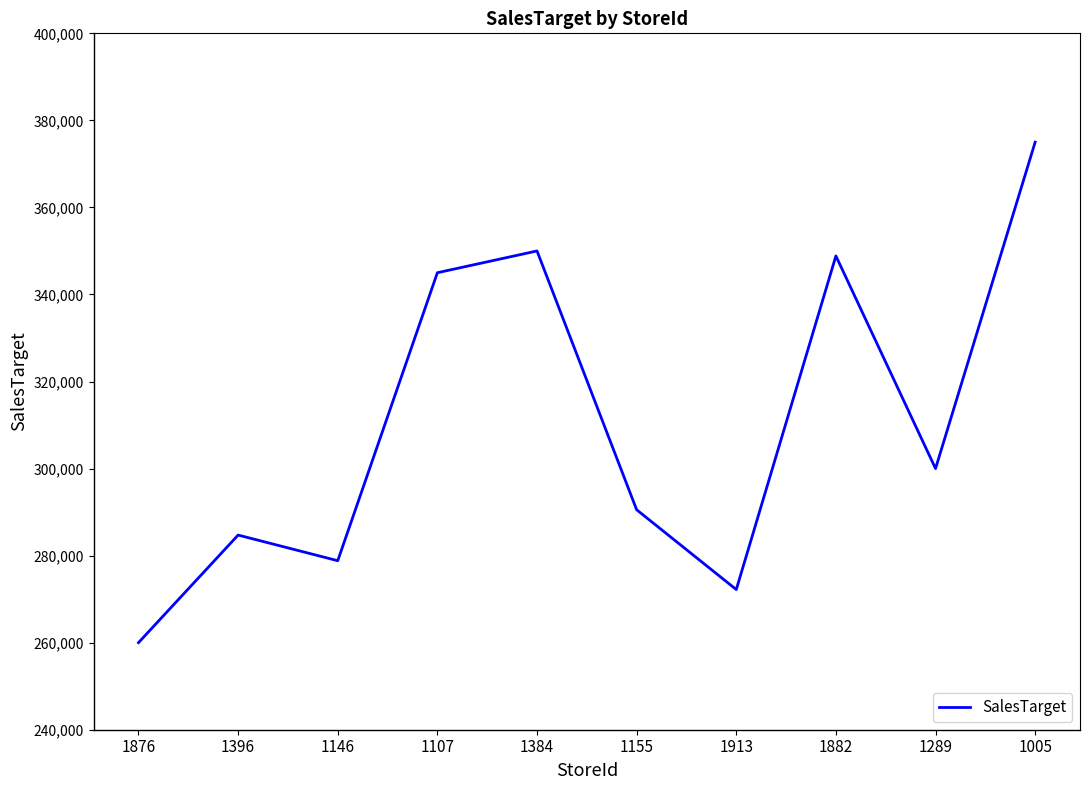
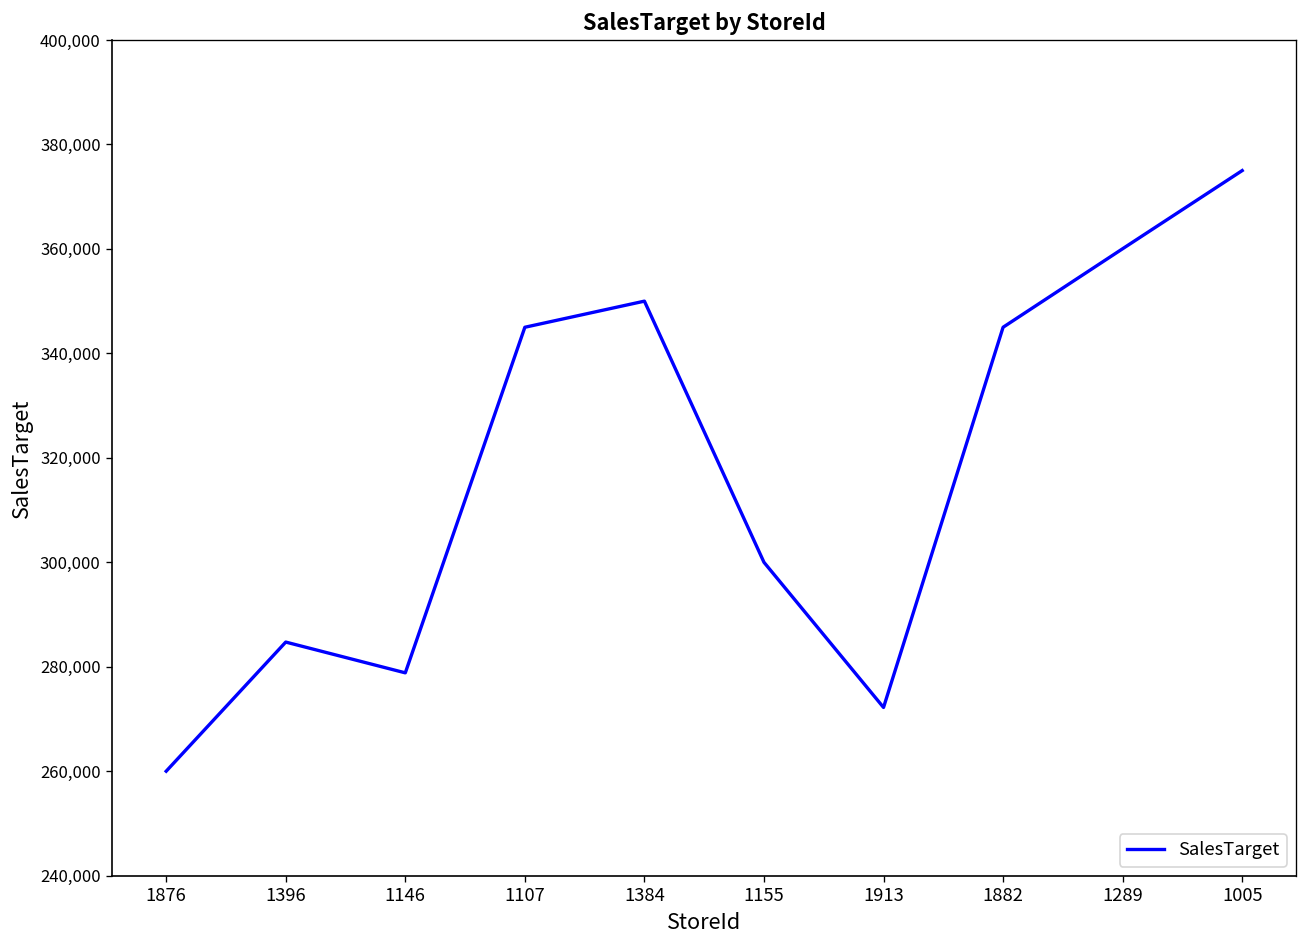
1155: 291,000 -> 300,000
1882: 349,000 -> 345,000
1289: 300,000 -> 360,000
